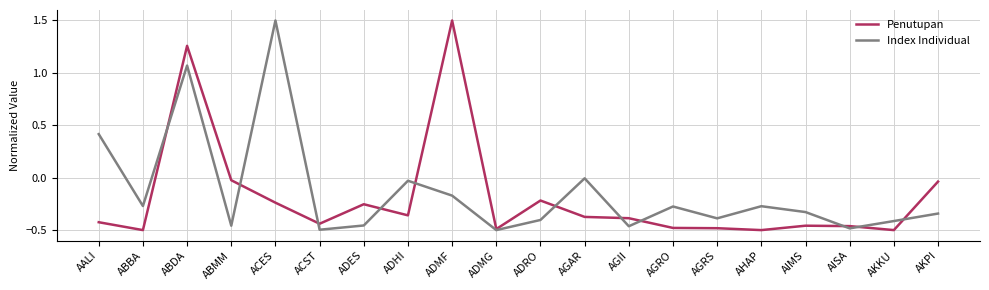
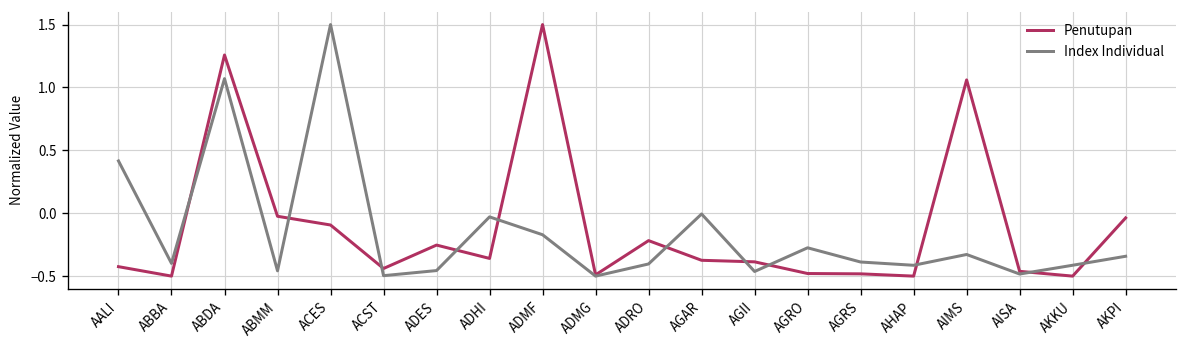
Index Individual, ABBA: -0.27 -> -0.40
Penutupan, ACES: -0.24 -> -0.09
Index Individual, AHAP: -0.27 -> -0.41
Penutupan, AIMS: -0.46 -> 1.06
